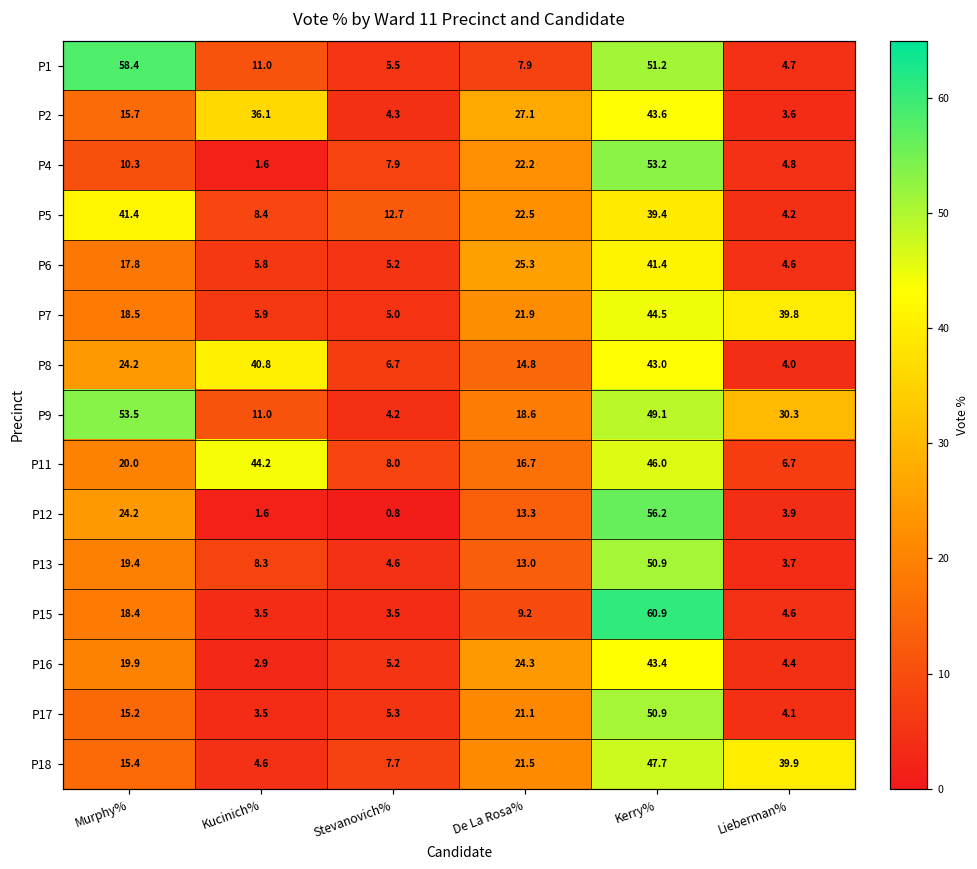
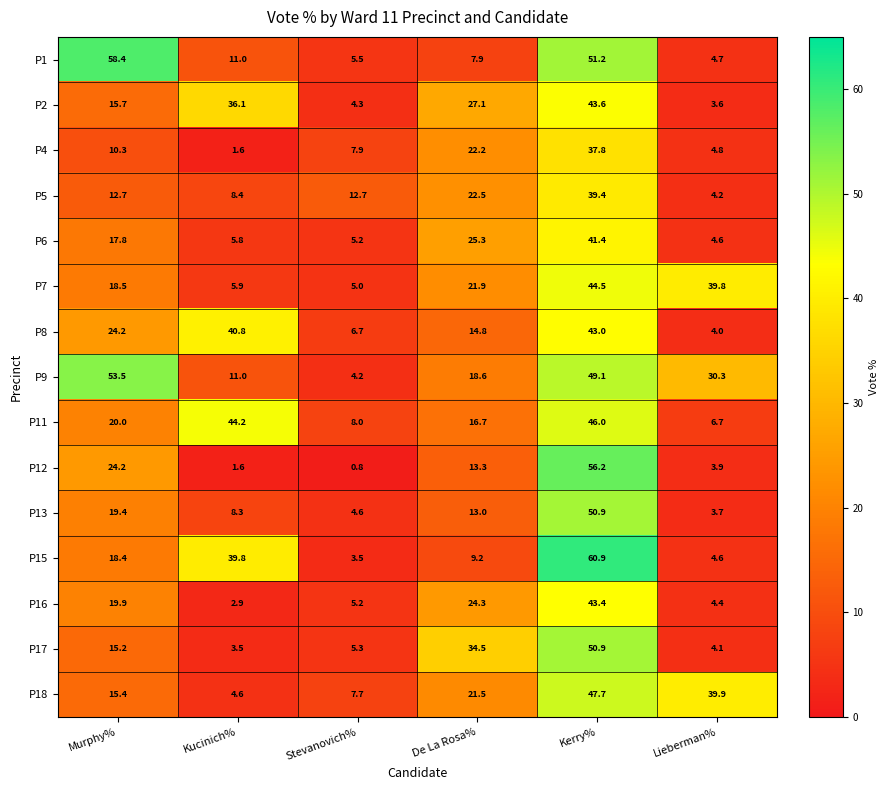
P4, Kerry%: 53.2 -> 37.8
P5, Murphy%: 41.4 -> 12.7
P15, Kucinich%: 3.5 -> 39.8
P17, De La Rosa%: 21.1 -> 34.5
